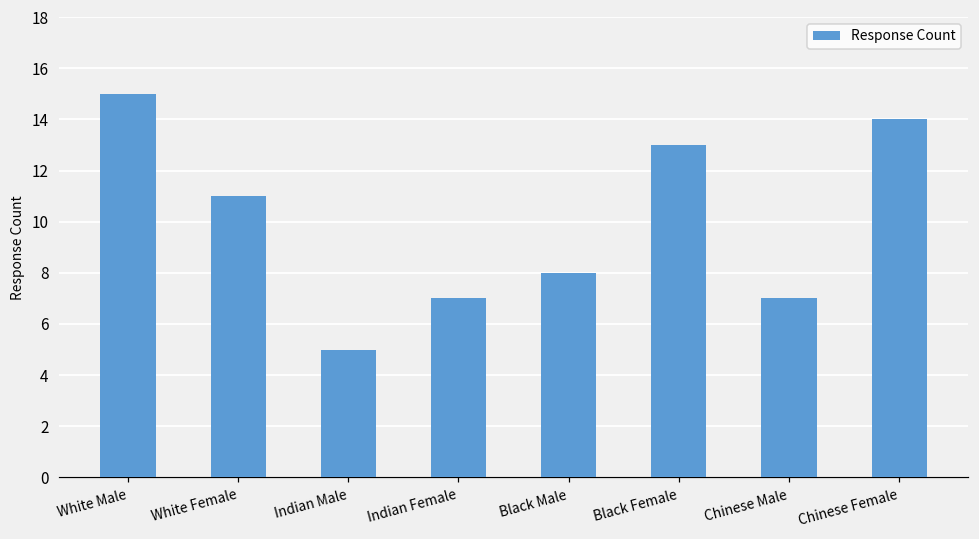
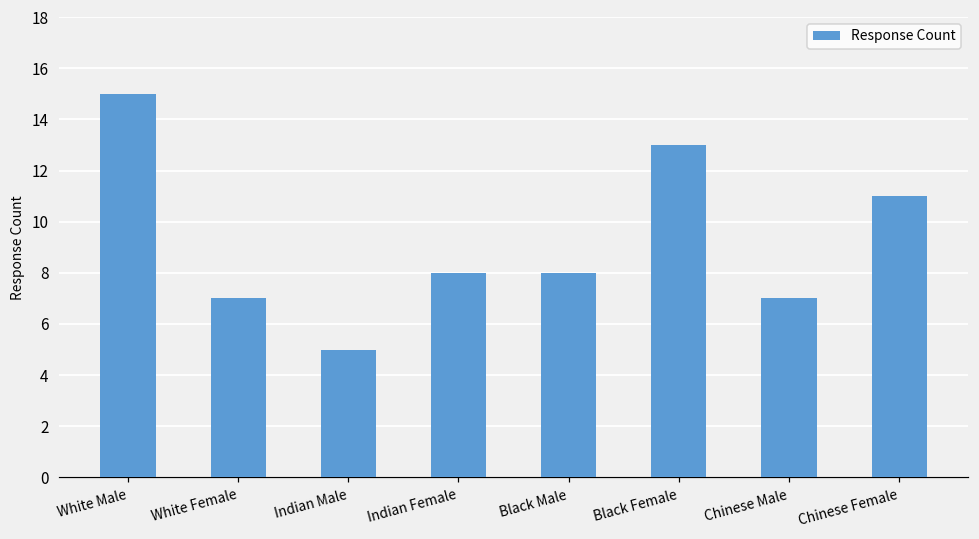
White Female: 11 -> 7
Indian Female: 7 -> 8
Chinese Female: 14 -> 11
